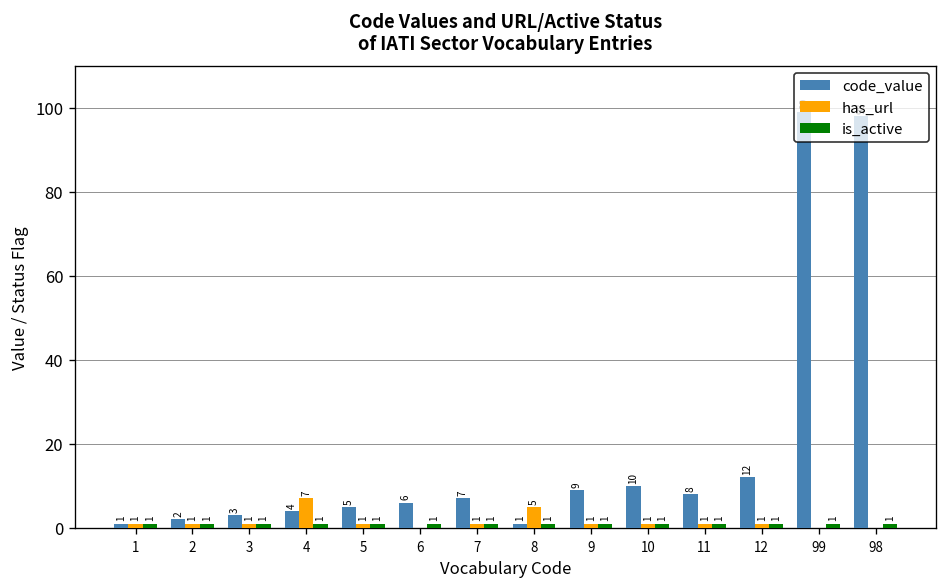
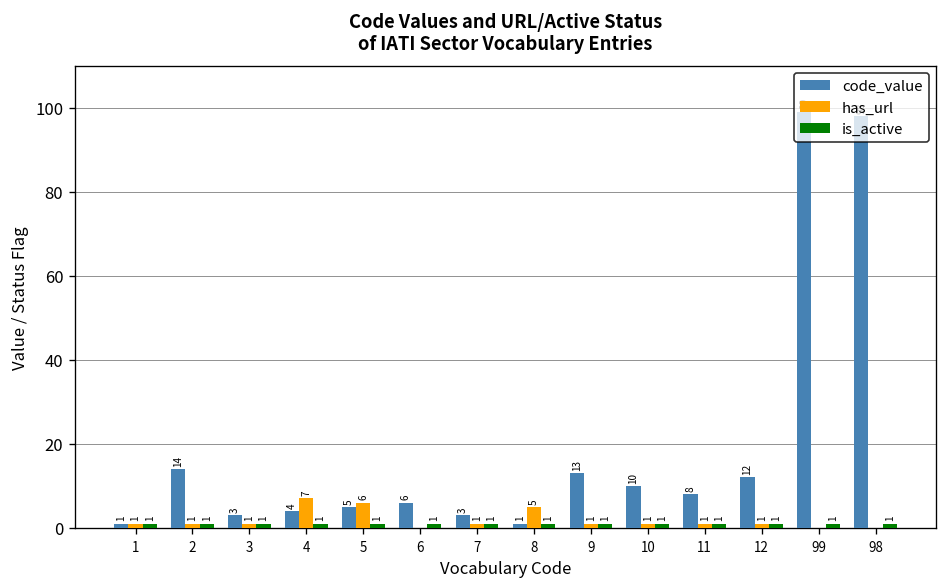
code_value, 2: 2 -> 14
has_url, 5: 1 -> 6
code_value, 7: 7 -> 3
code_value, 9: 9 -> 13
